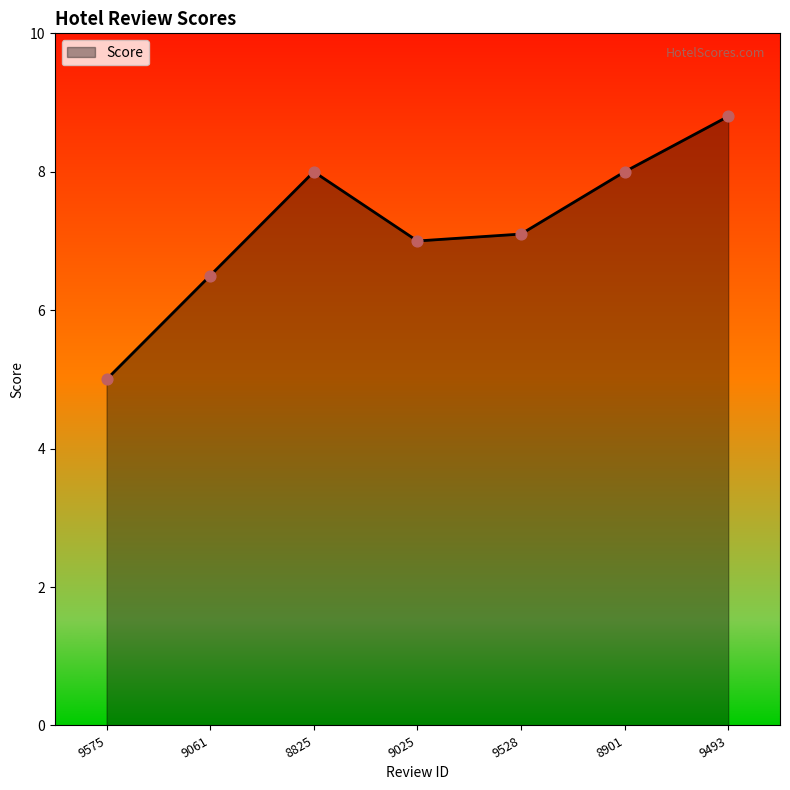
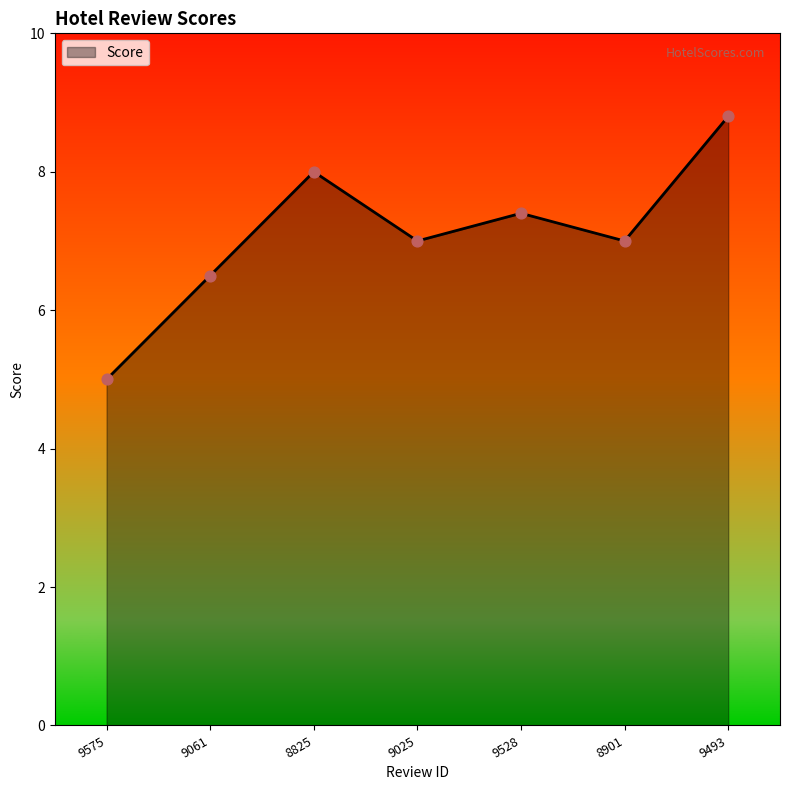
9528: 7.1 -> 7.4
8901: 8 -> 7
